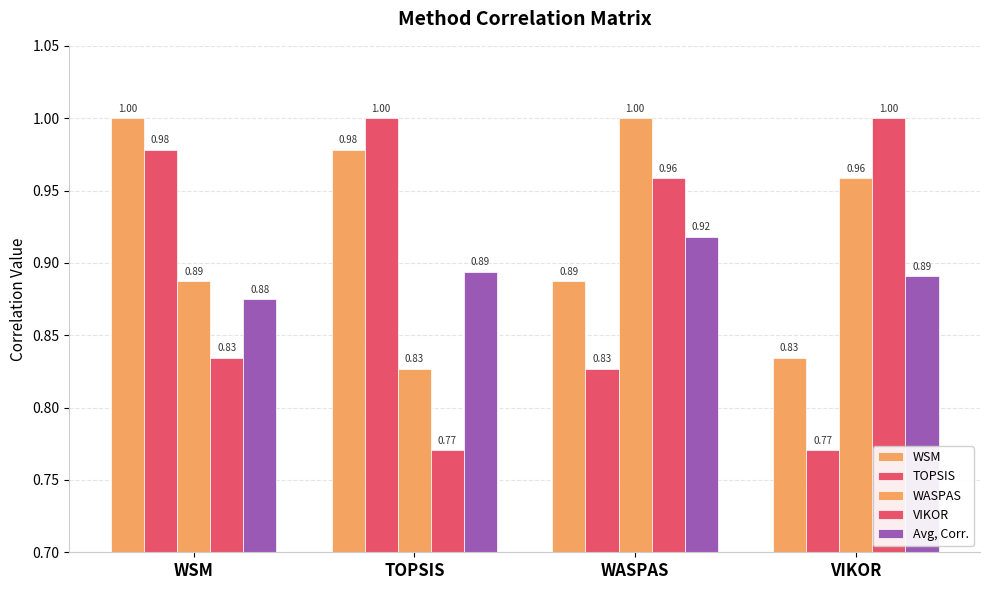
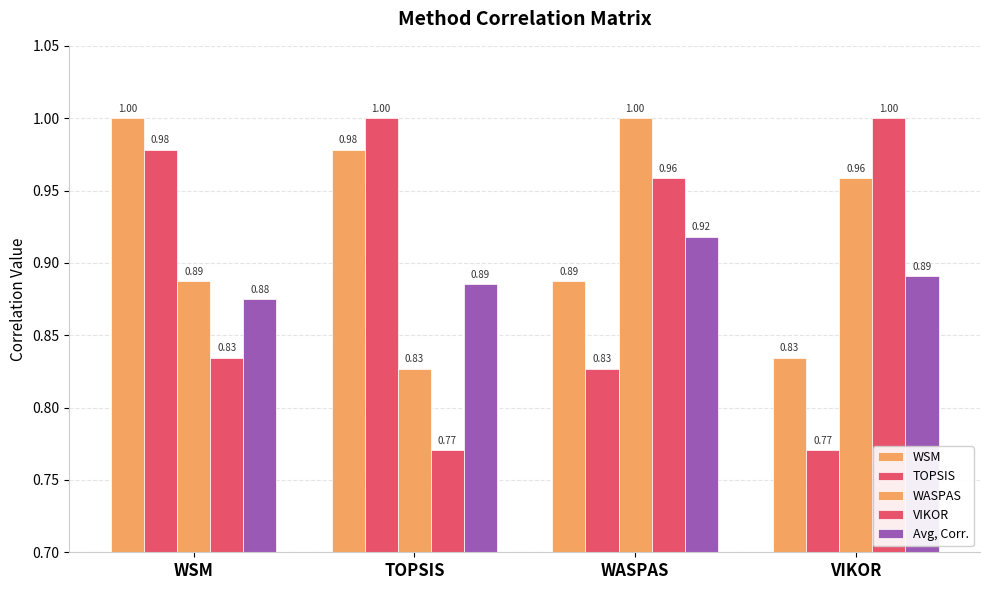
Avg, Corr., TOPSIS: 0.894 -> 0.885
